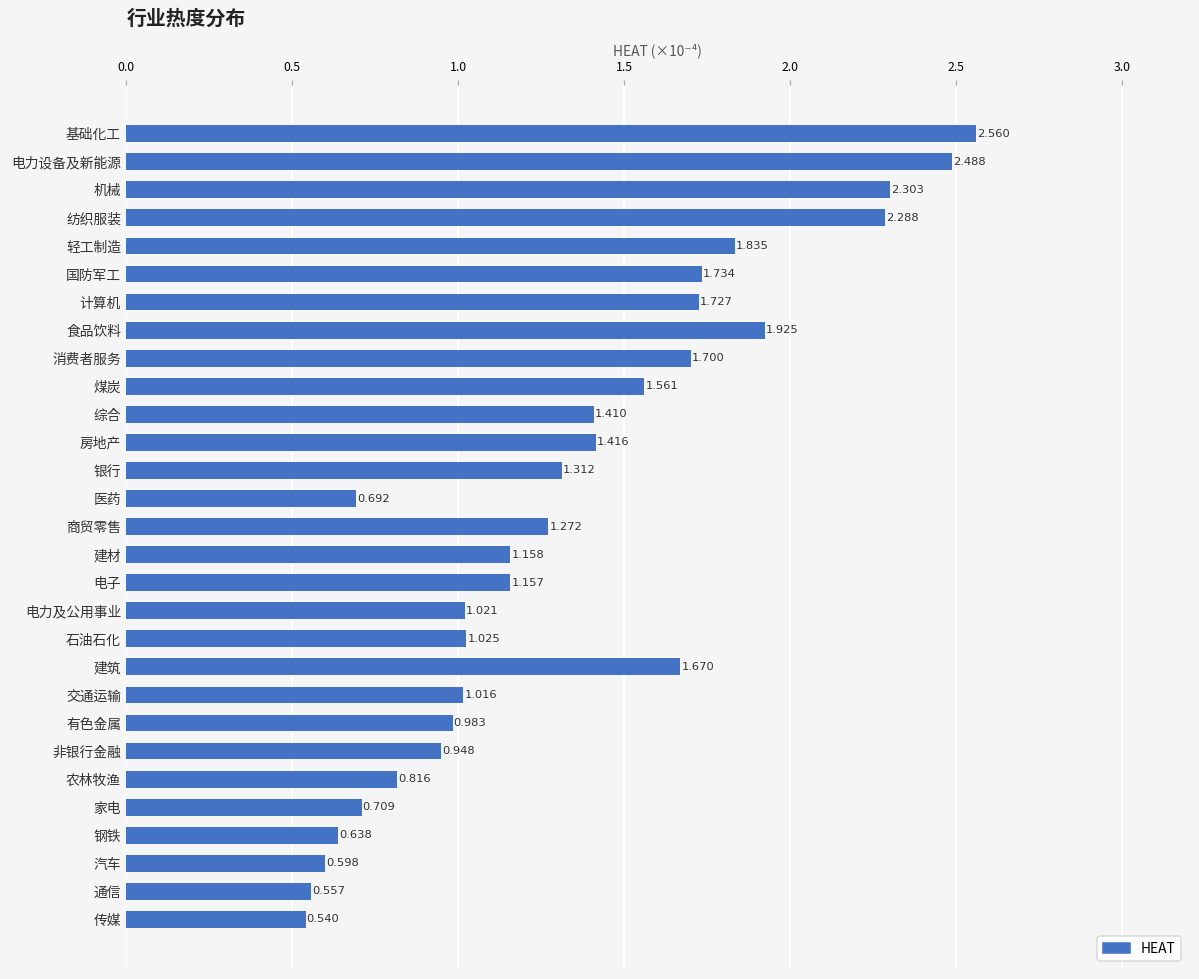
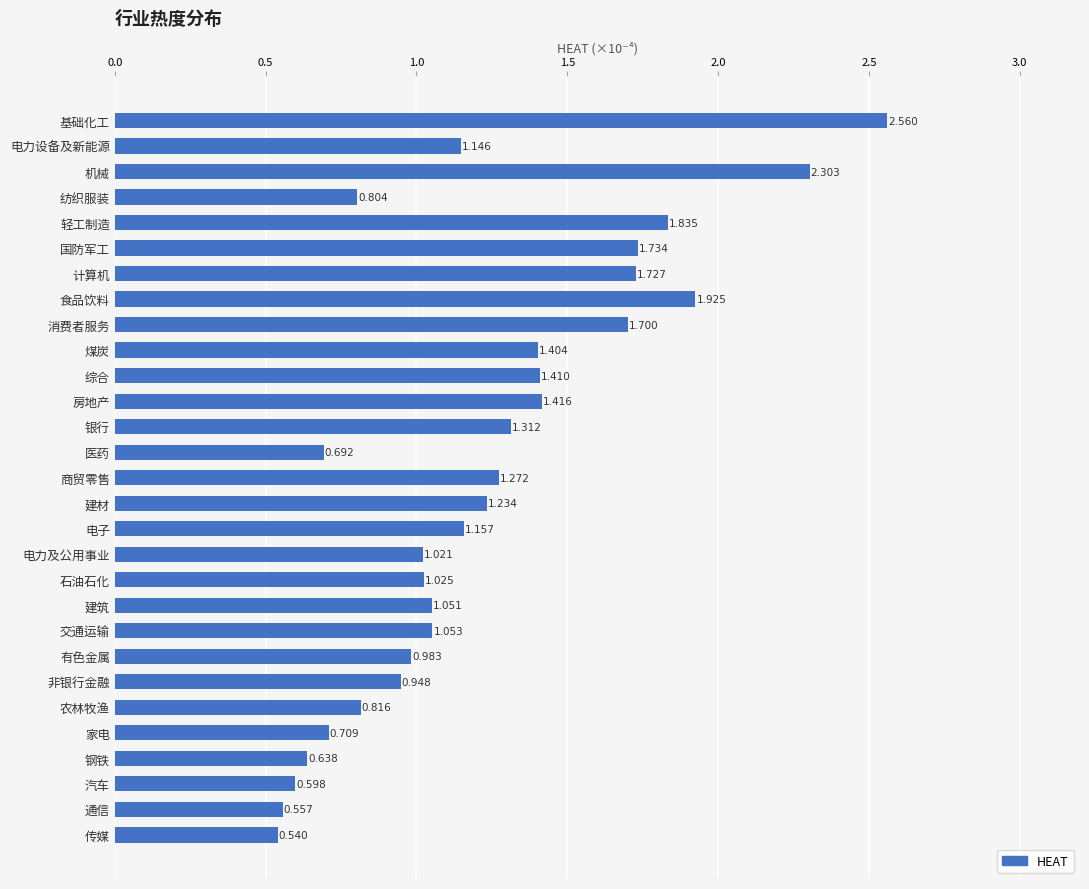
电力设备及新能源: 2.488 -> 1.146
纺织服装: 2.288 -> 0.804
煤炭: 1.561 -> 1.404
建材: 1.158 -> 1.234
建筑: 1.670 -> 1.051
交通运输: 1.016 -> 1.053
